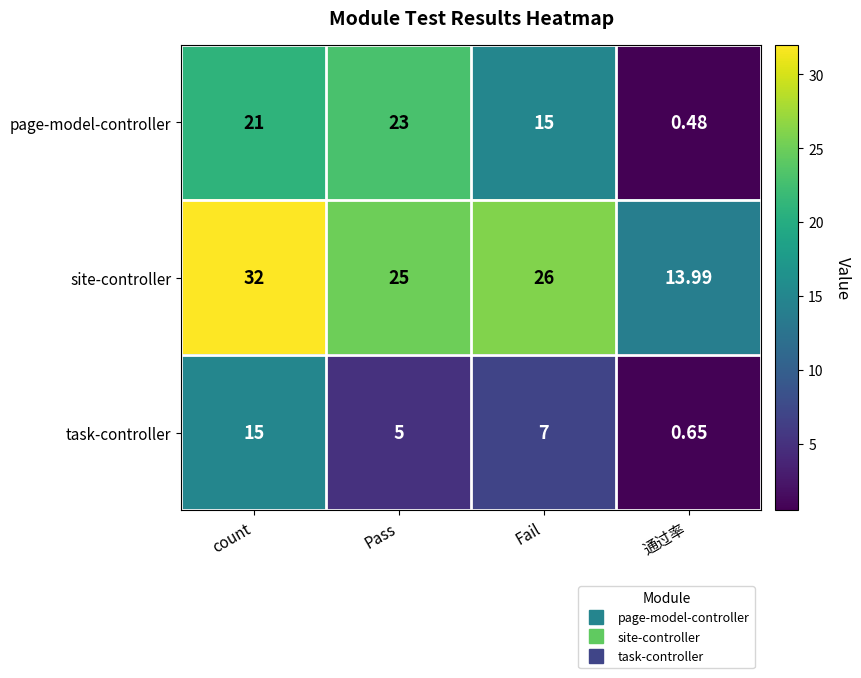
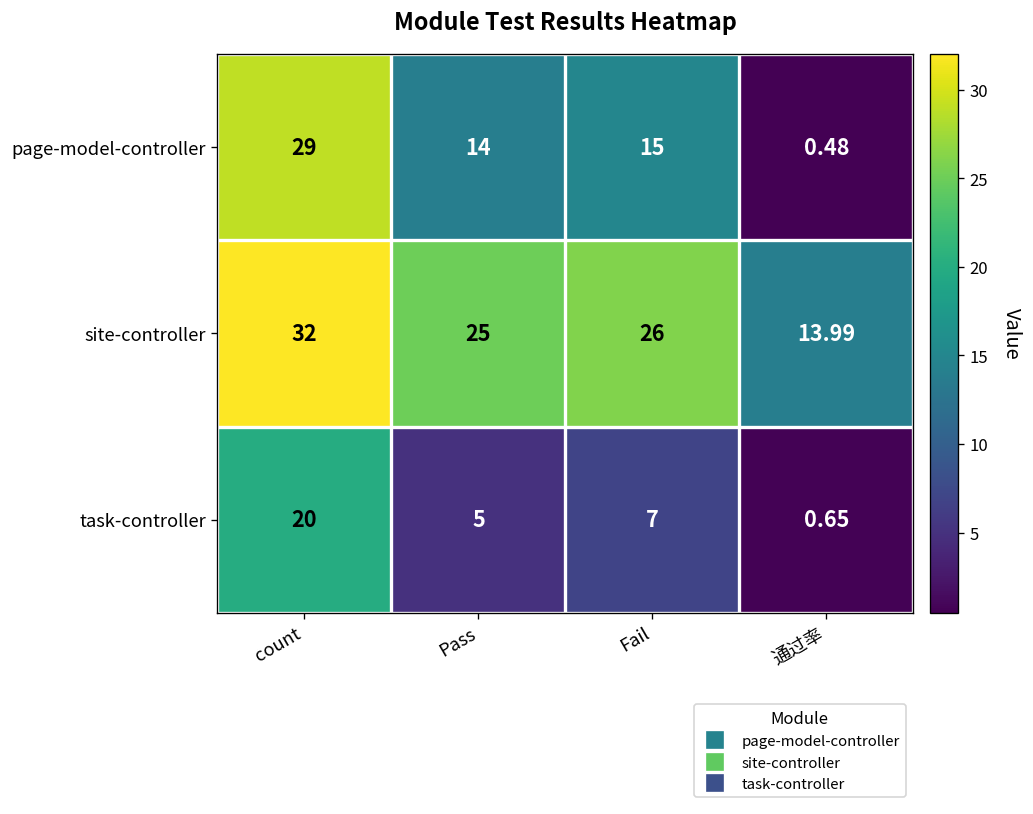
page-model-controller, count: 21 -> 29
page-model-controller, Pass: 23 -> 14
task-controller, count: 15 -> 20
